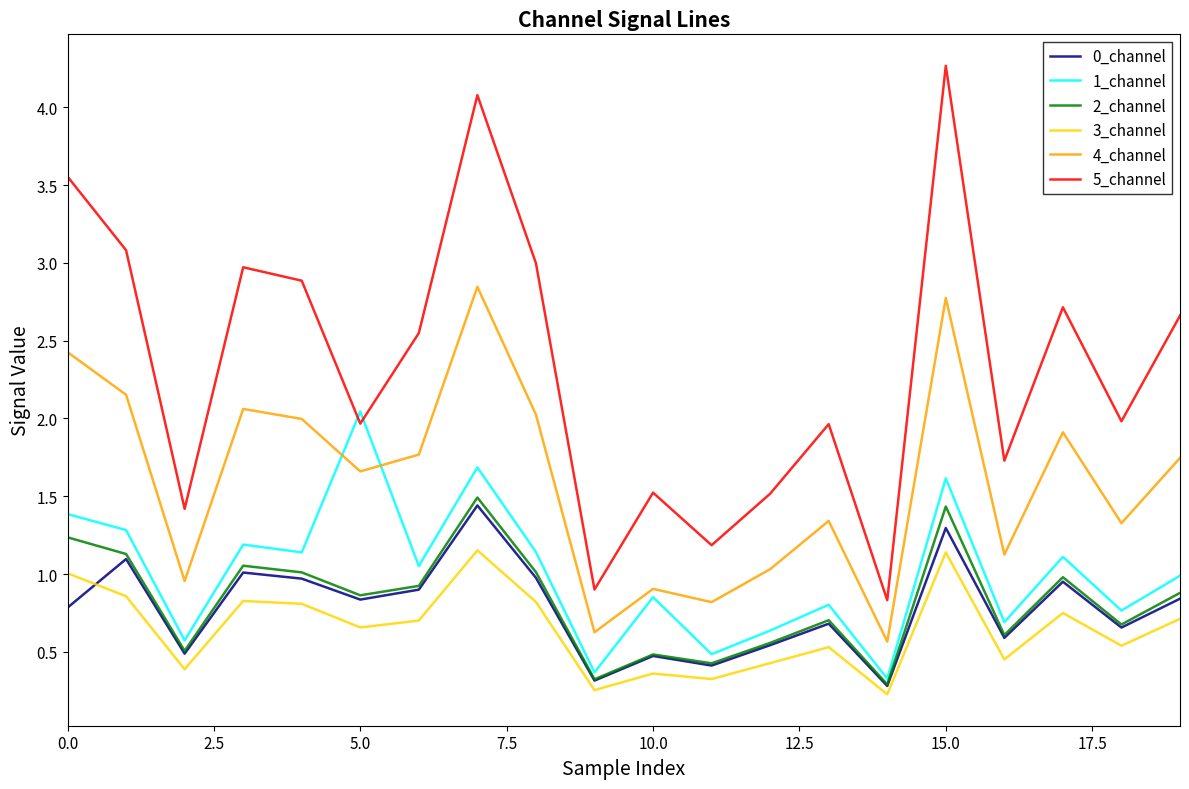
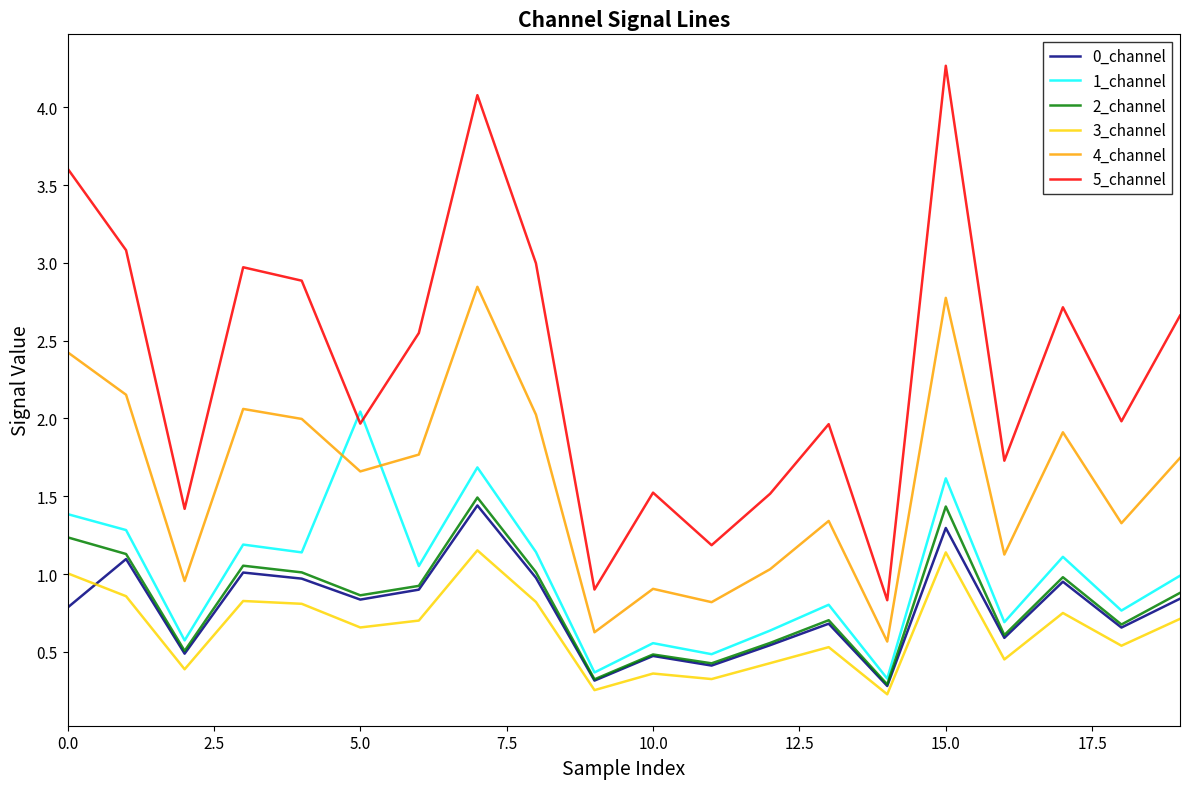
5_channel, 0.0: 3.55 -> 3.61
1_channel, 10.0: 0.85 -> 0.56
